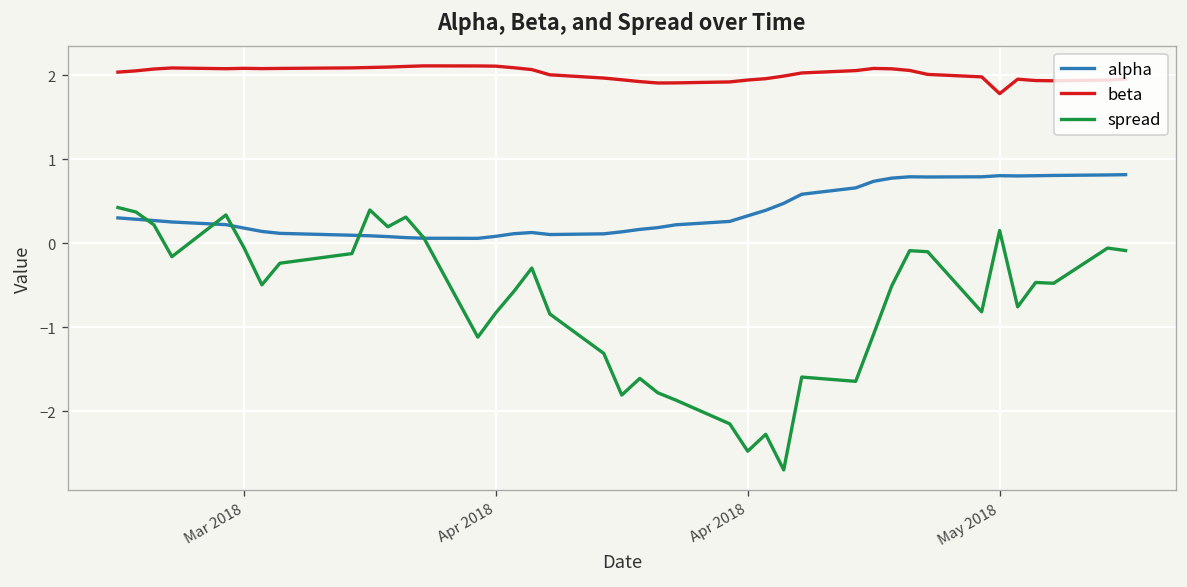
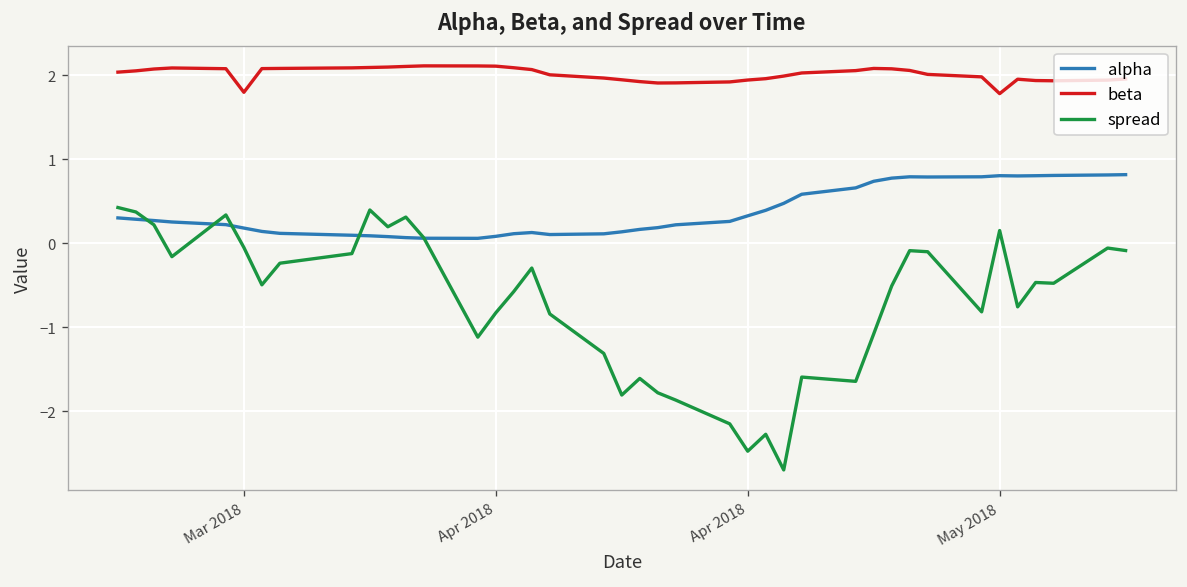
beta, Mar 2018: 2.1 -> 1.8
